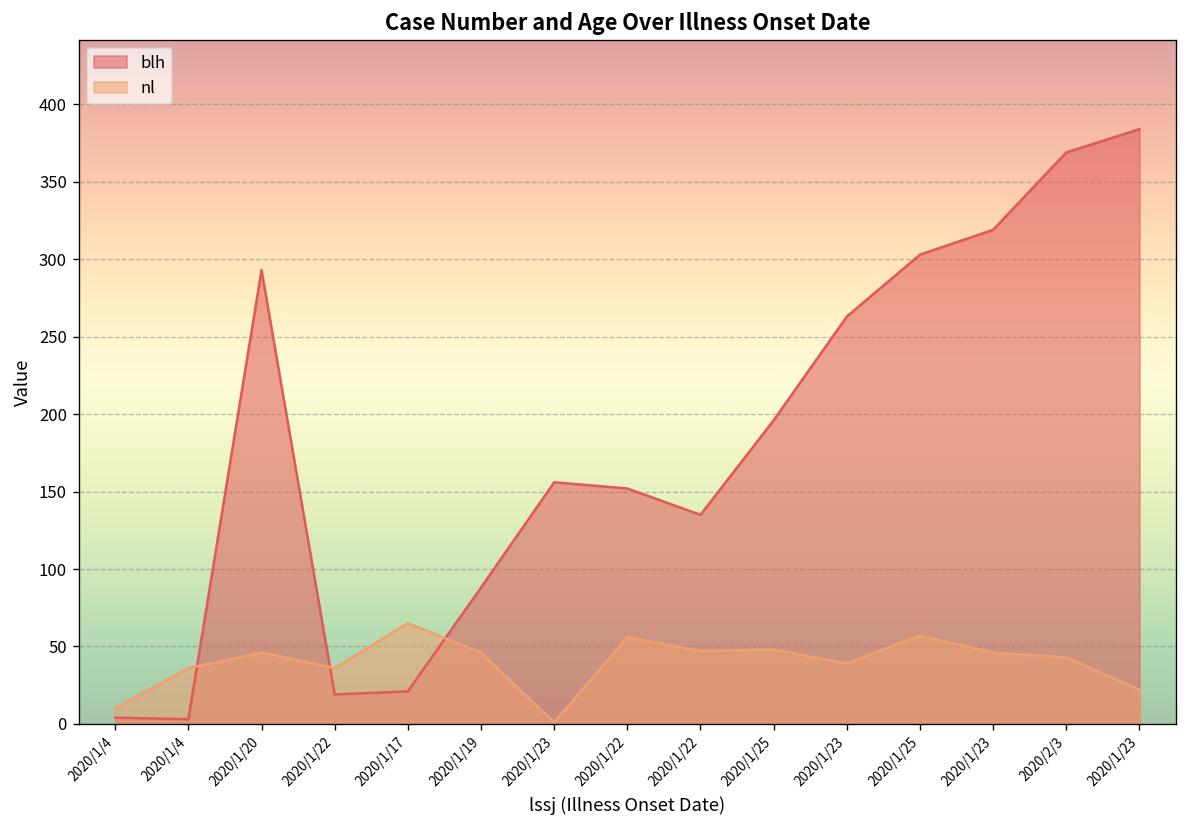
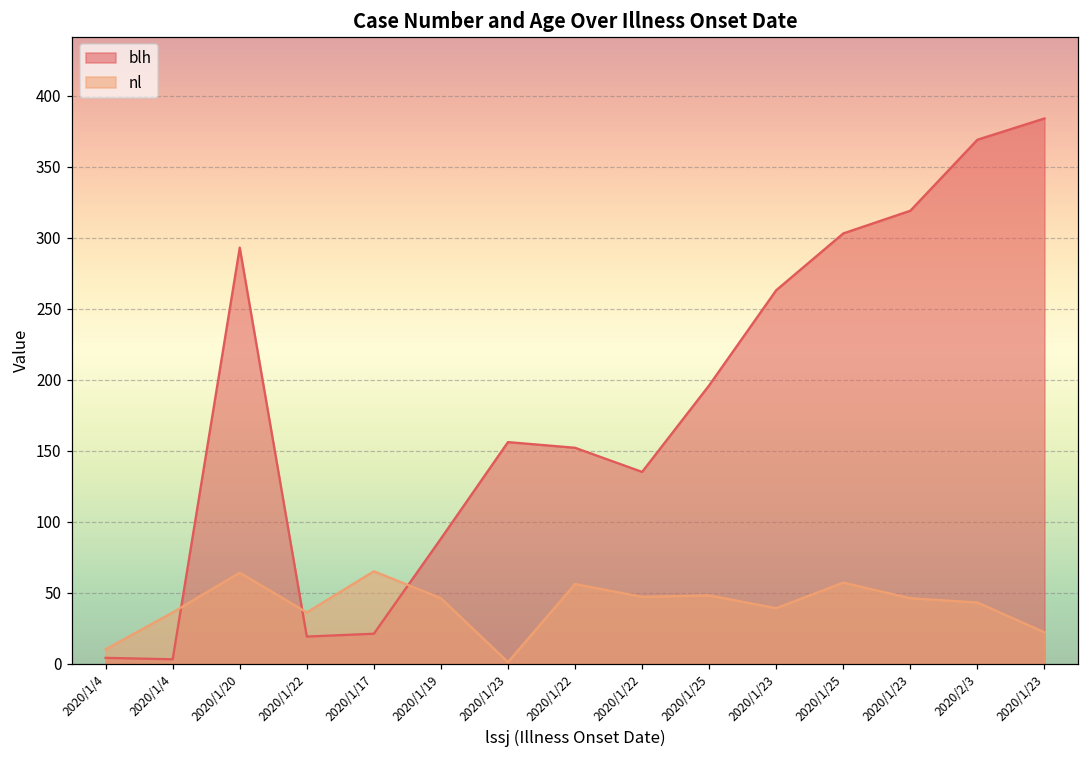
nl, 2020/1/20: 46 -> 64
